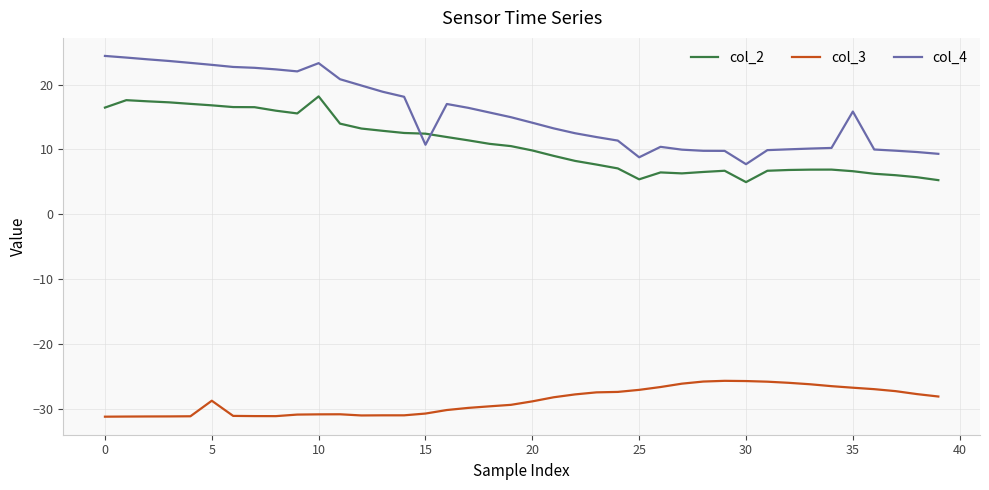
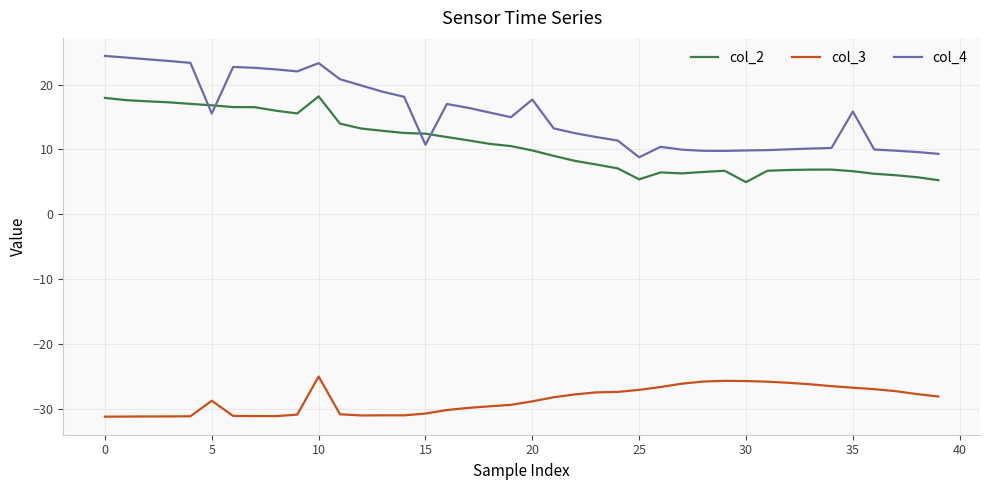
col_2, 0: 16 -> 18
col_4, 5: 23 -> 16
col_3, 10: -31 -> -25
col_4, 20: 14 -> 18
col_4, 30: 8 -> 10
